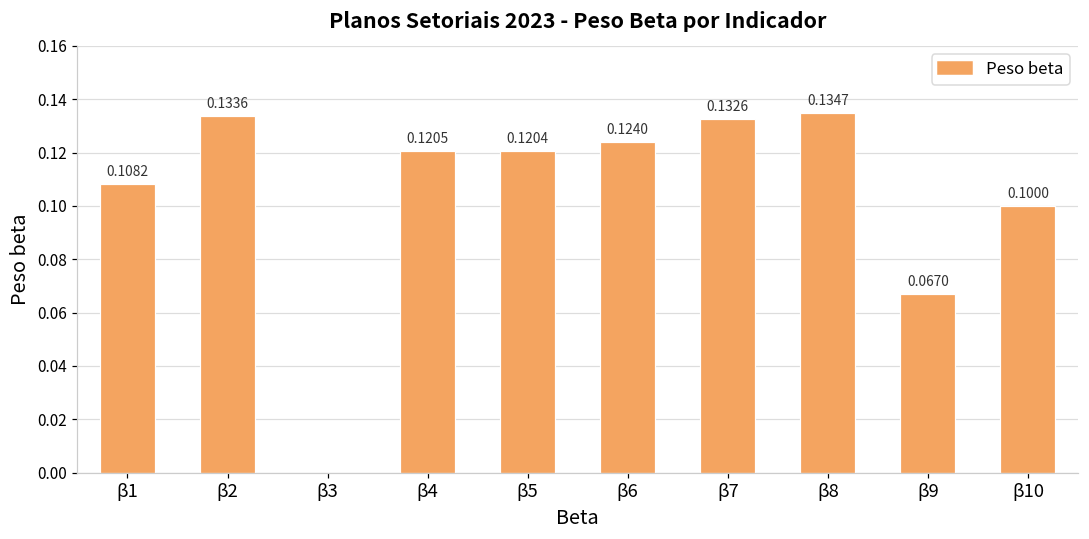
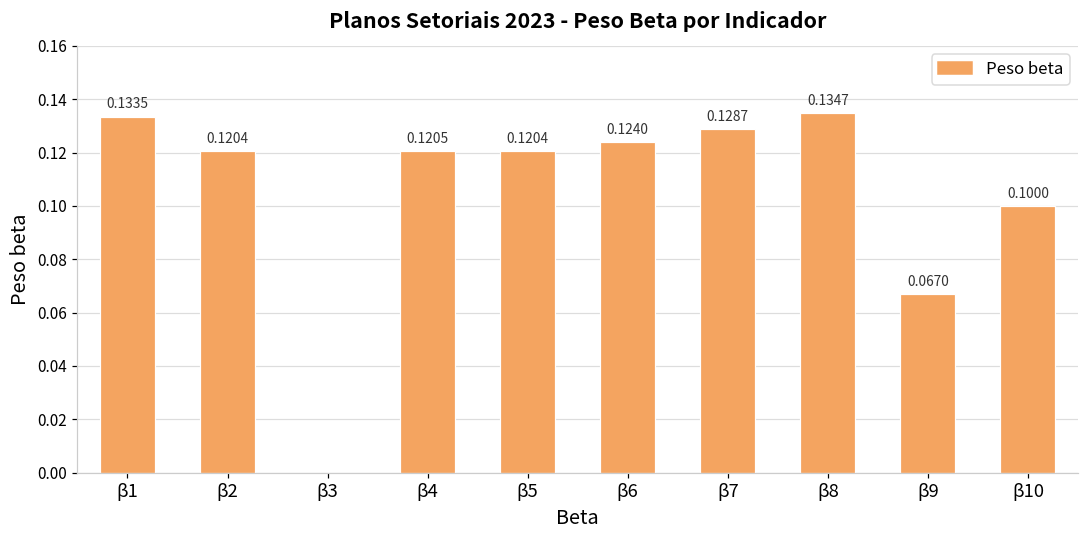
β1: 0.1082 -> 0.1335
β2: 0.1336 -> 0.1204
β7: 0.1326 -> 0.1287
